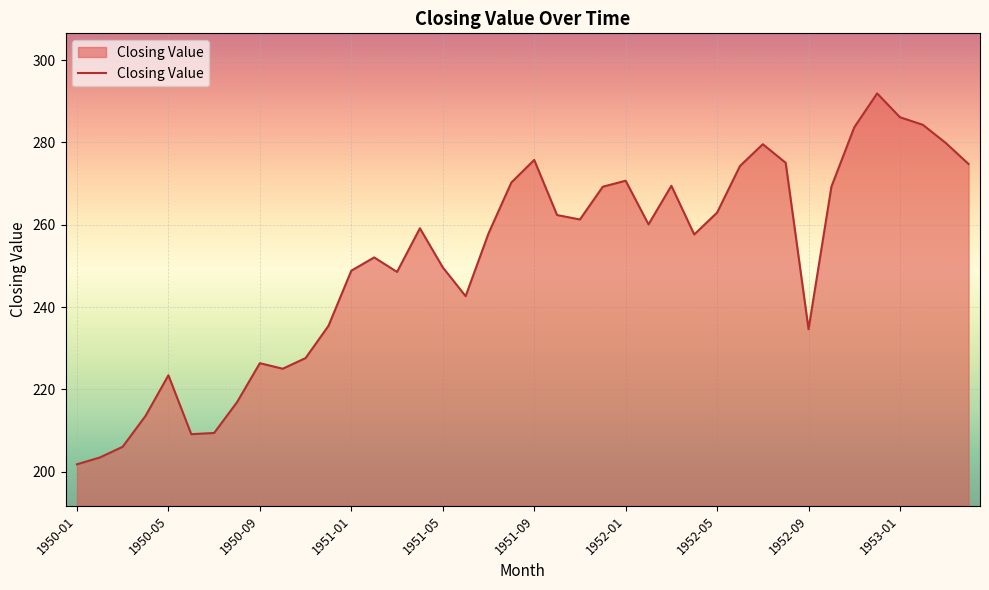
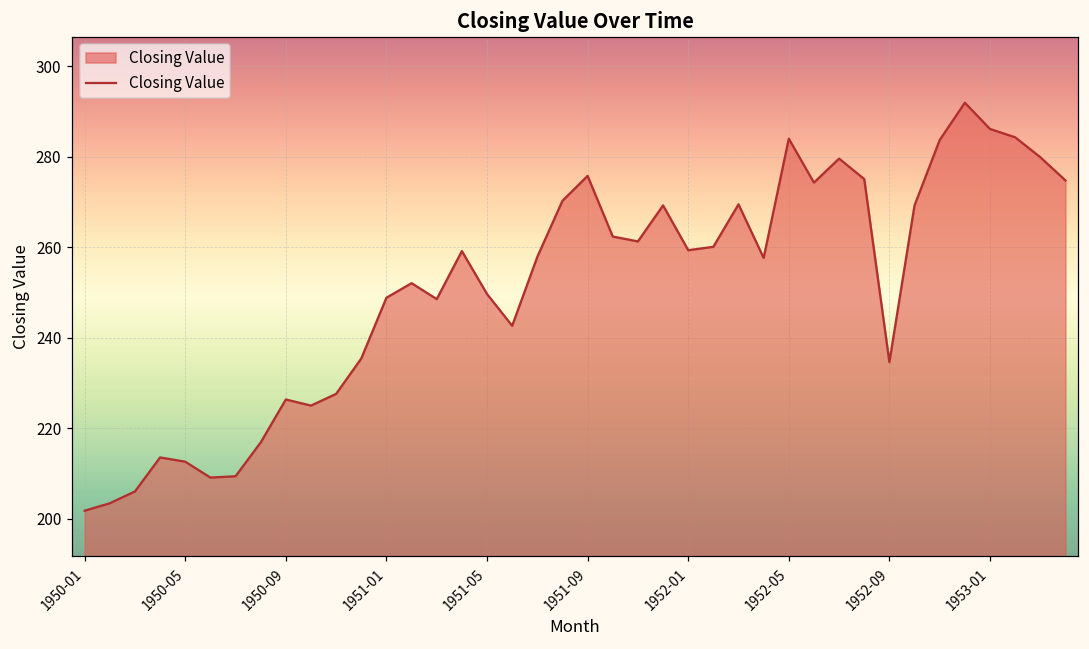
1950-05: 223 -> 213
1952-01: 271 -> 259
1952-05: 263 -> 284
